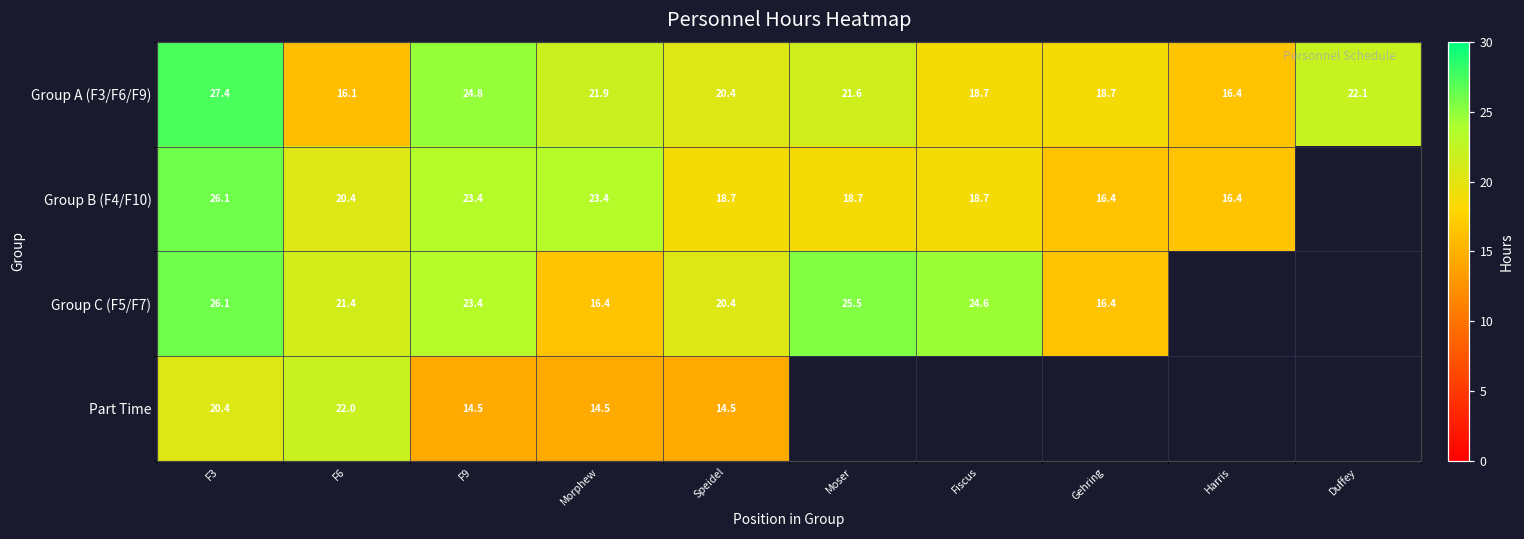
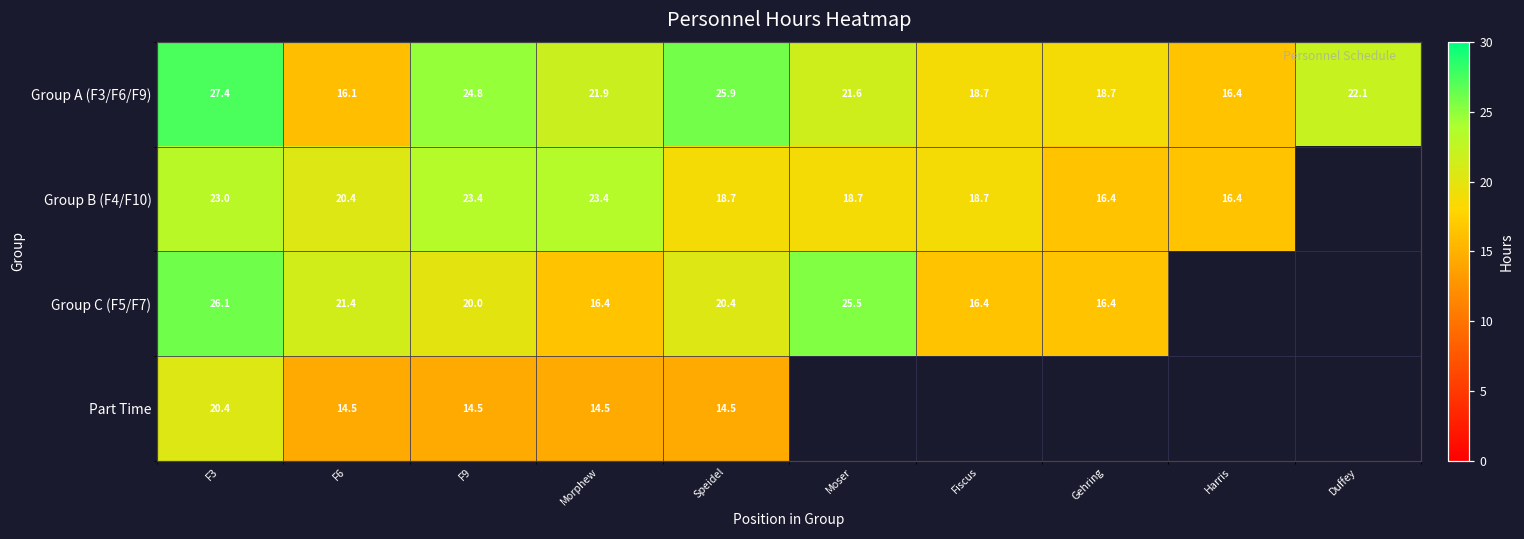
Group A (F3/F6/F9), Speidel: 20.4 -> 25.9
Group B (F4/F10), F3: 26.1 -> 23.0
Group C (F5/F7), F9: 23.4 -> 20.0
Group C (F5/F7), Fiscus: 24.6 -> 16.4
Part Time, F6: 22.0 -> 14.5
